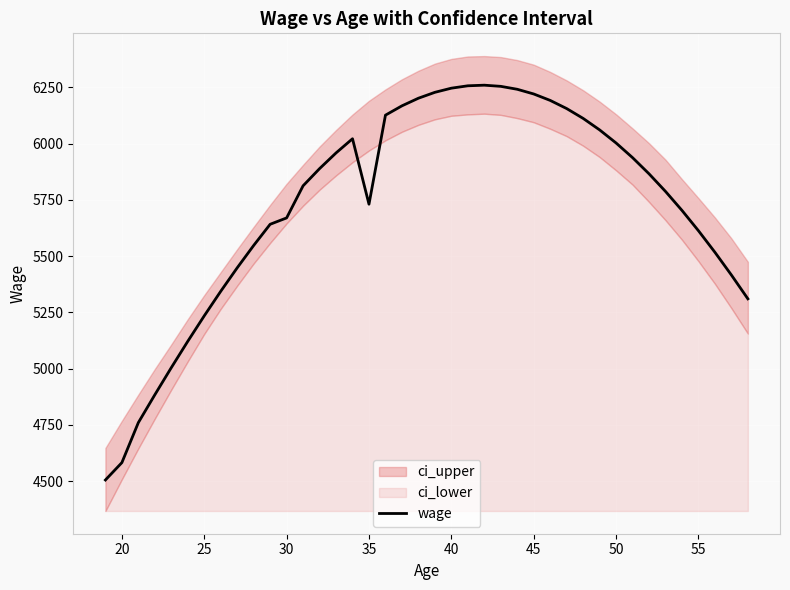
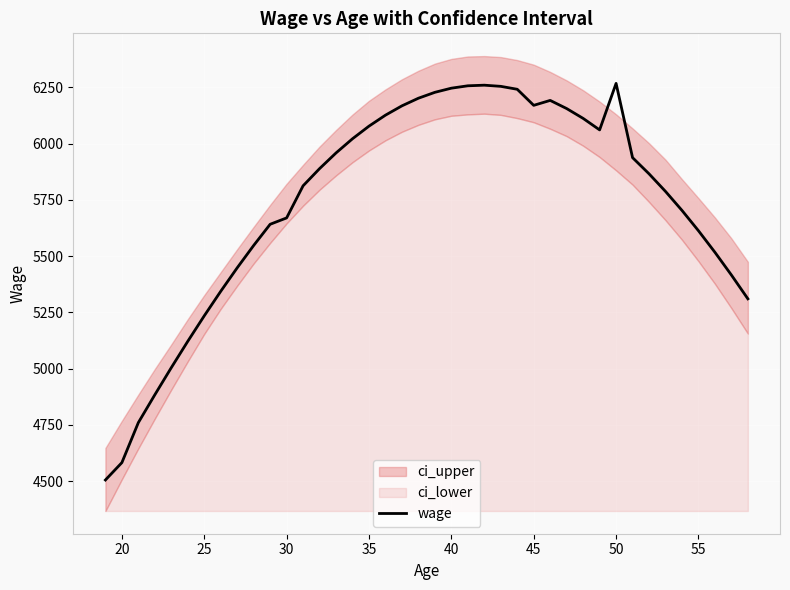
wage, 35: 5730 -> 6080
wage, 45: 6220 -> 6170
wage, 50: 6000 -> 6270
